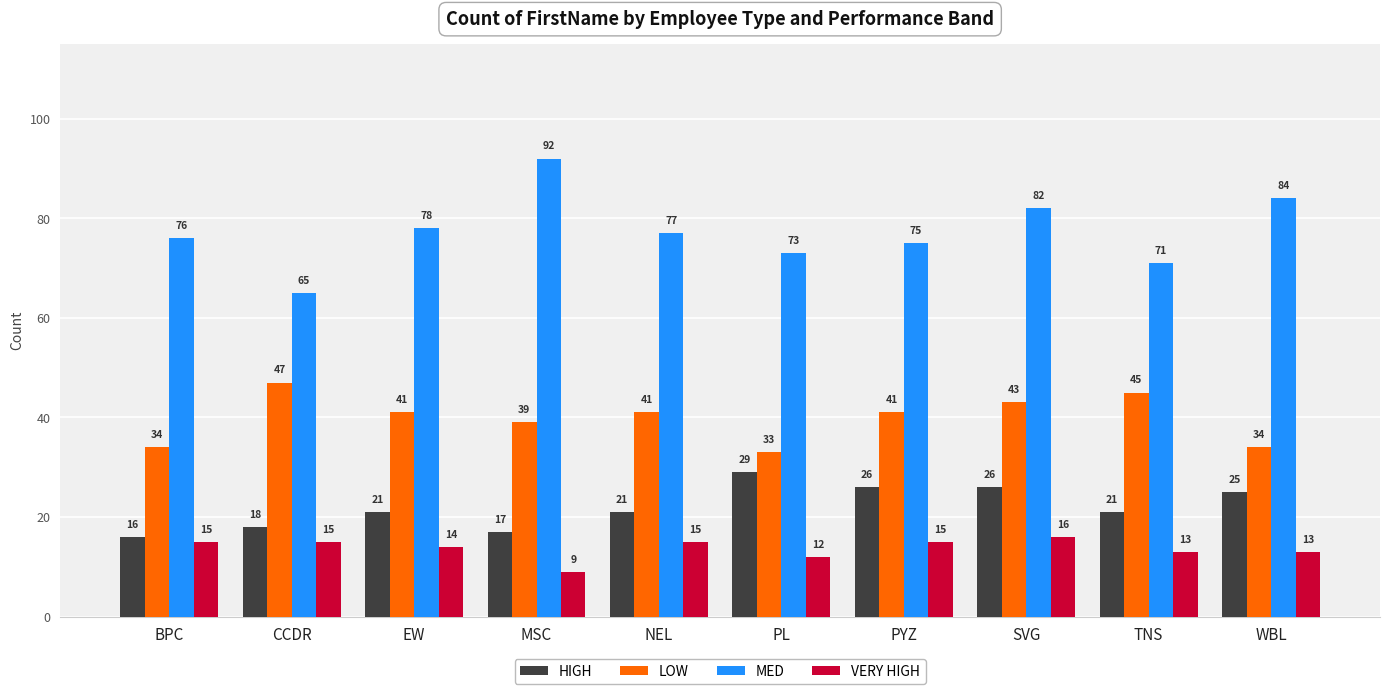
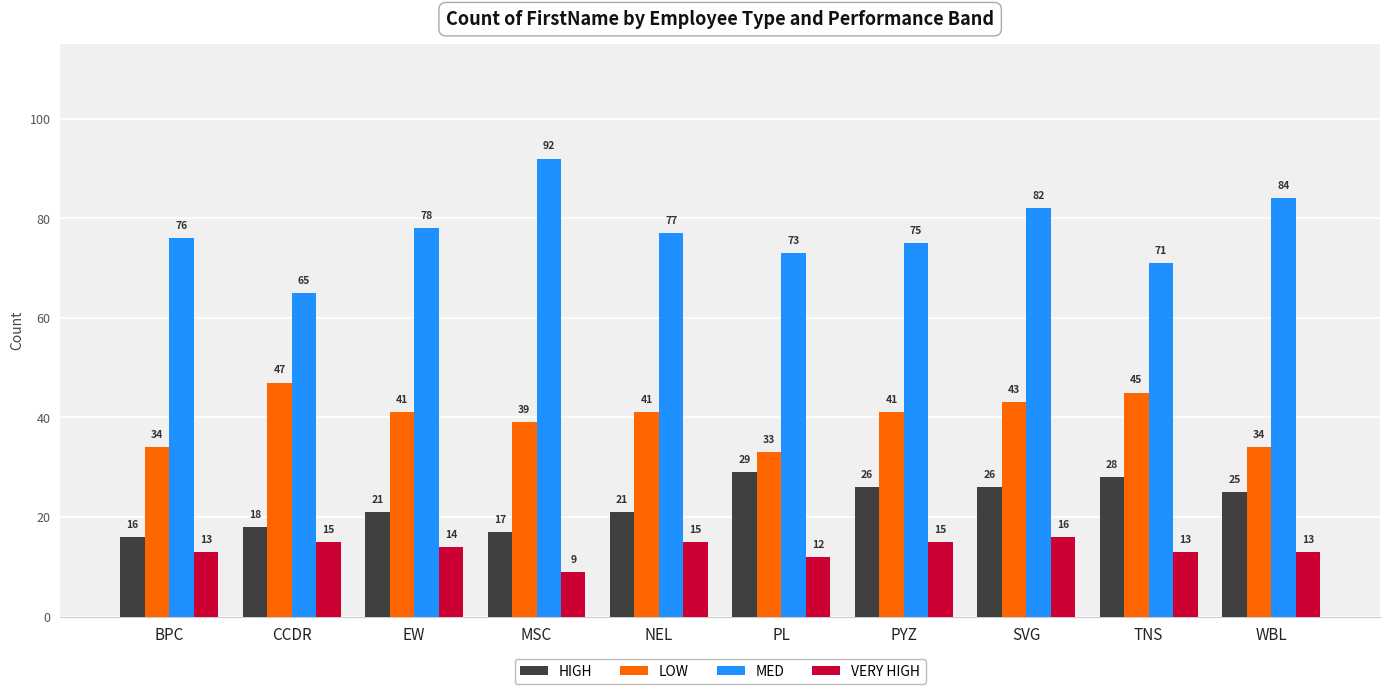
VERY HIGH, BPC: 15 -> 13
HIGH, TNS: 21 -> 28
